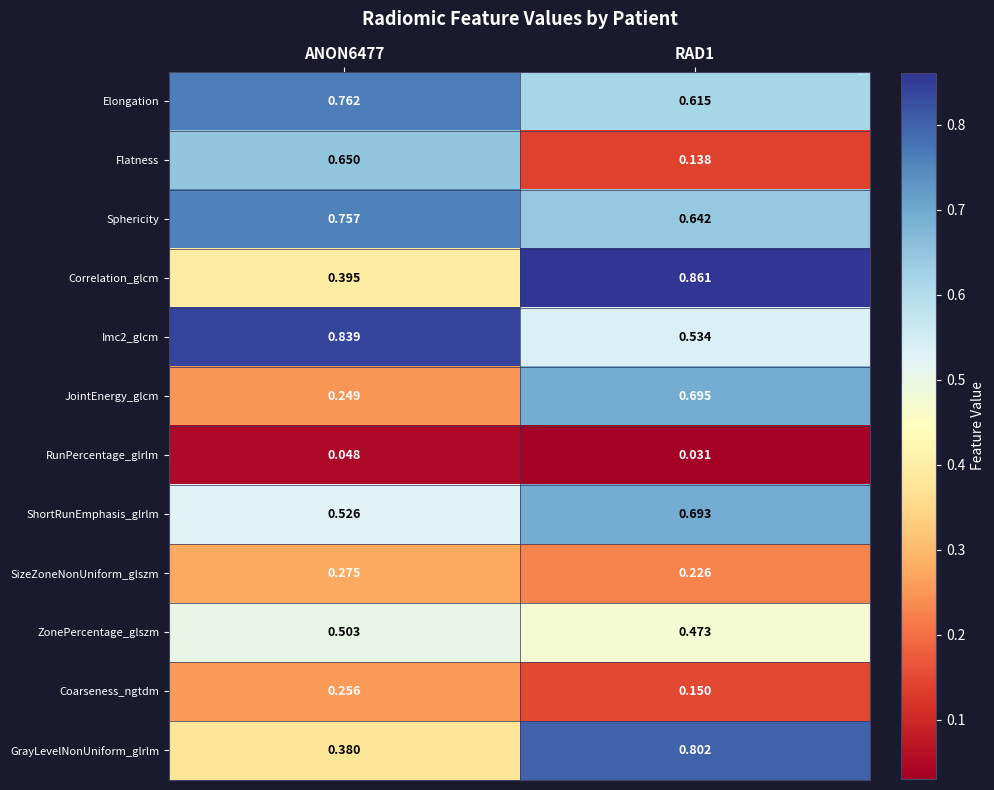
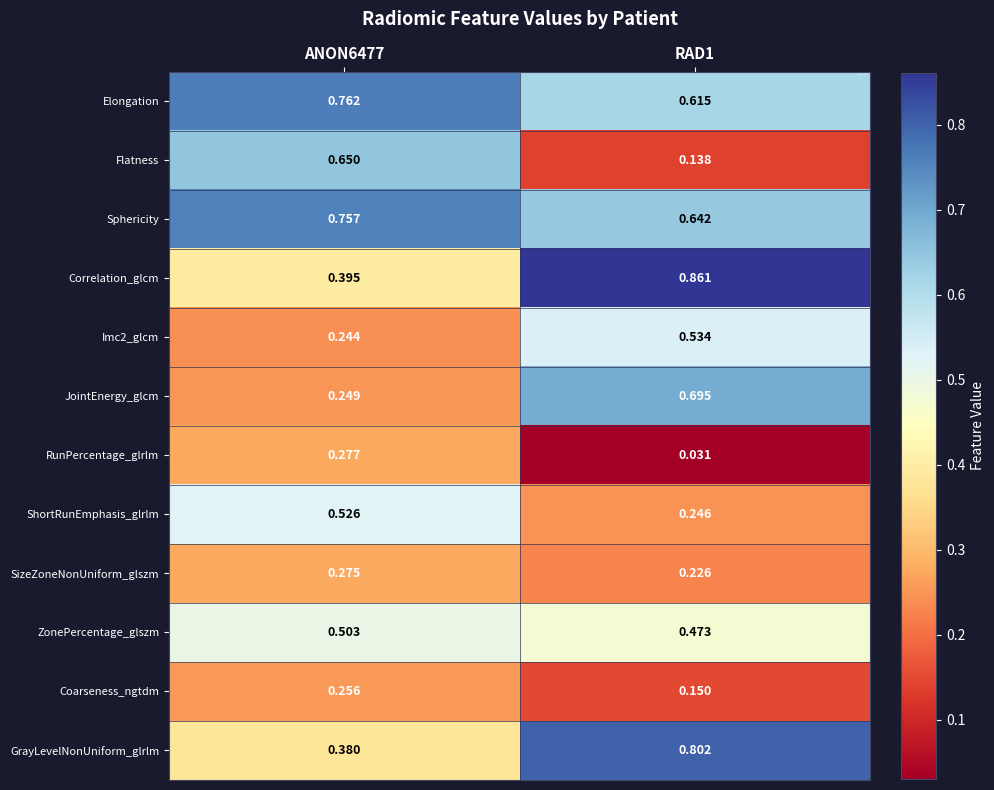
Imc2_glcm, ANON6477: 0.839 -> 0.244
RunPercentage_glrlm, ANON6477: 0.048 -> 0.277
ShortRunEmphasis_glrlm, RAD1: 0.693 -> 0.246
